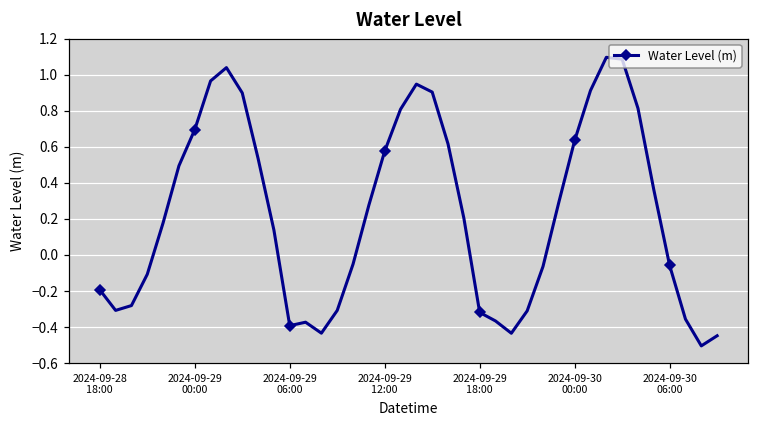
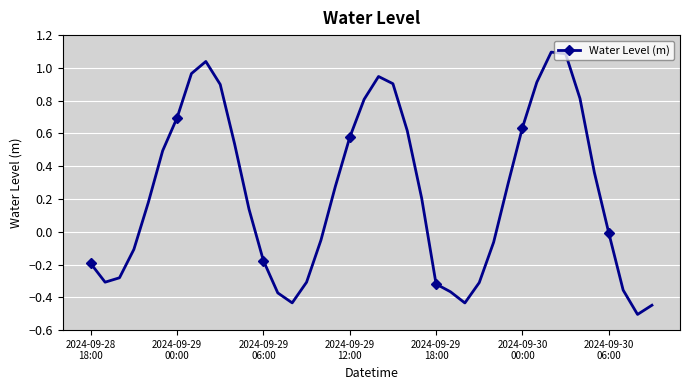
2024-09-29 06:00: -0.39 -> -0.18
2024-09-30 06:00: -0.06 -> -0.01
